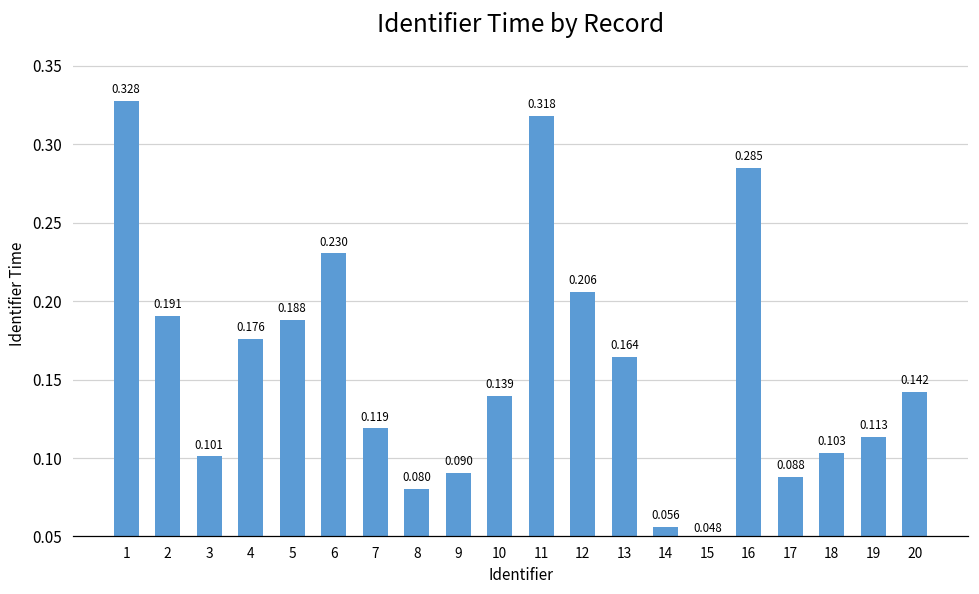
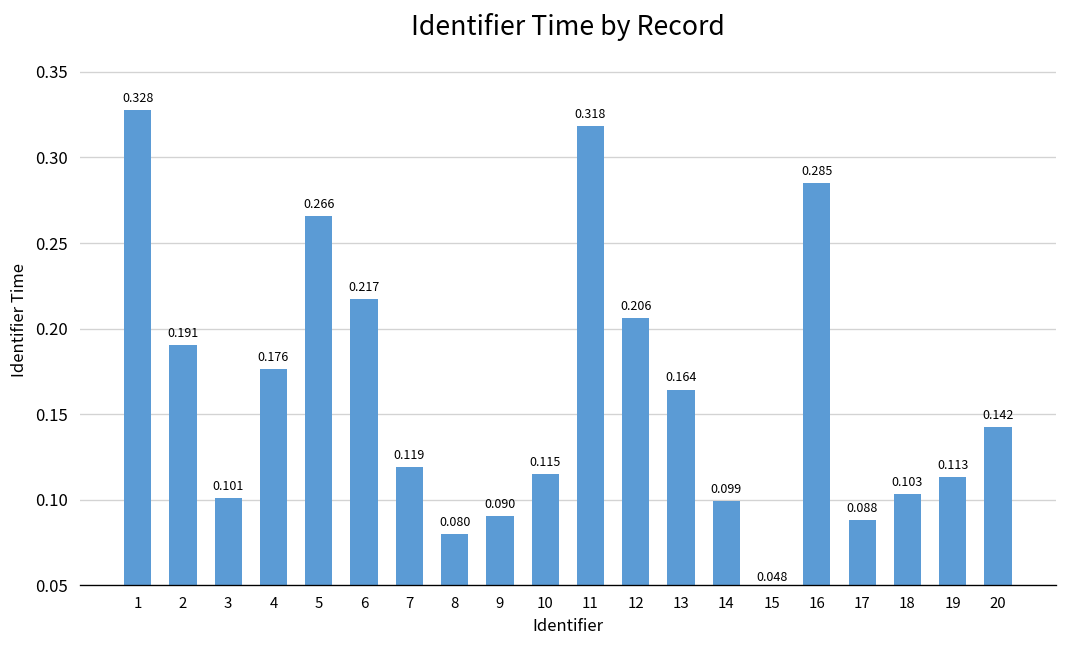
5: 0.188 -> 0.266
6: 0.230 -> 0.217
10: 0.139 -> 0.115
14: 0.056 -> 0.099
